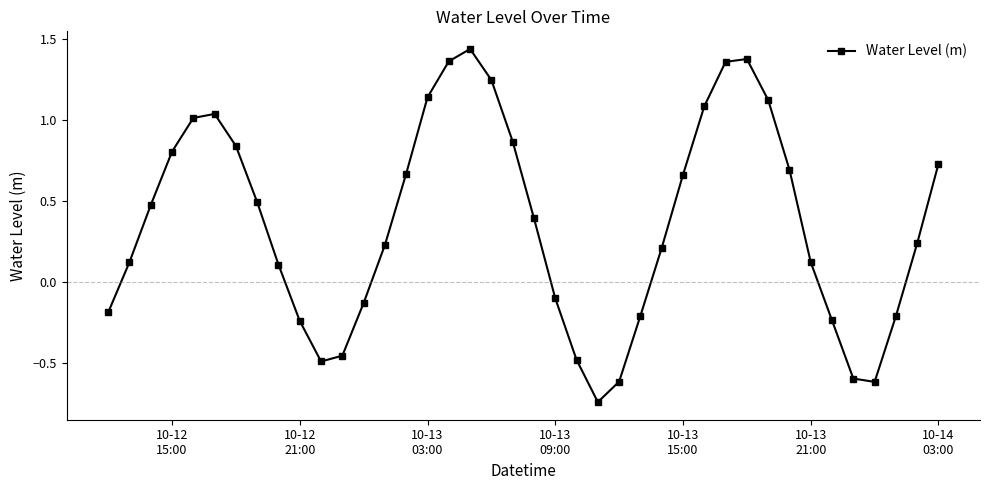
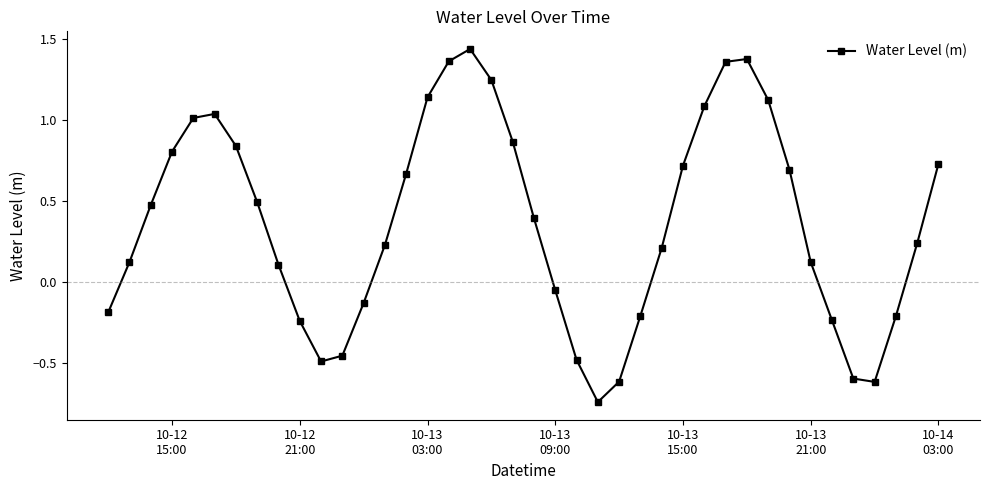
10-13 09:00: -0.10 -> -0.05
10-13 15:00: 0.66 -> 0.72
